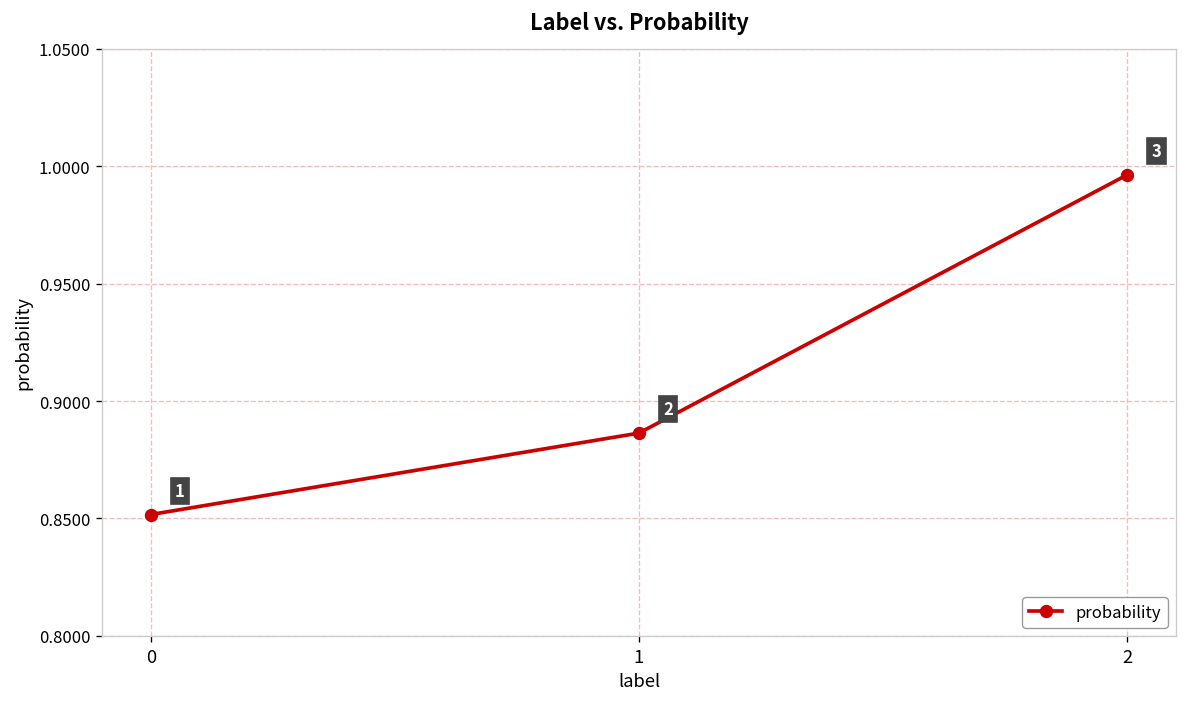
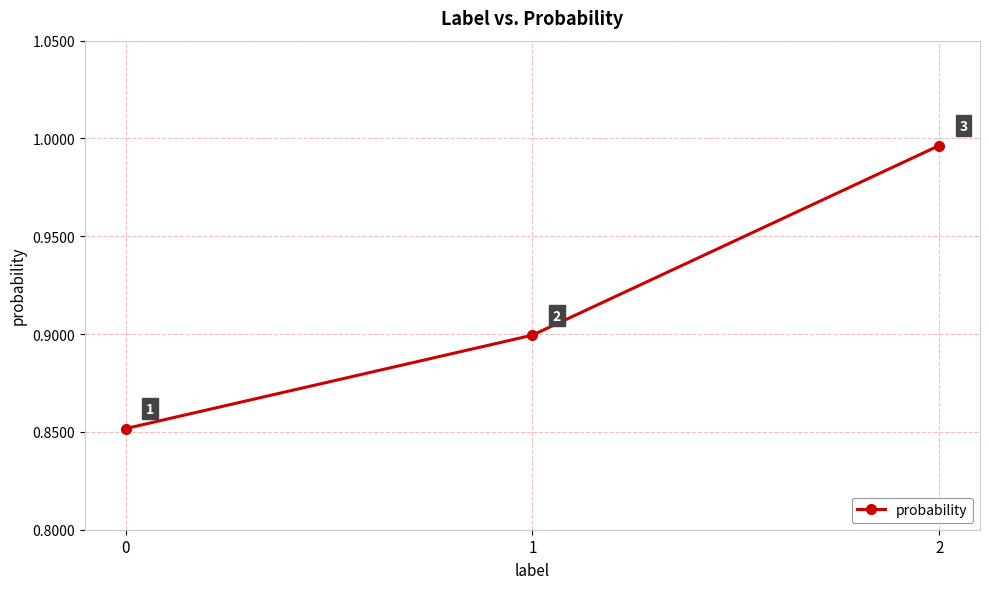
1: 0.886 -> 0.899
